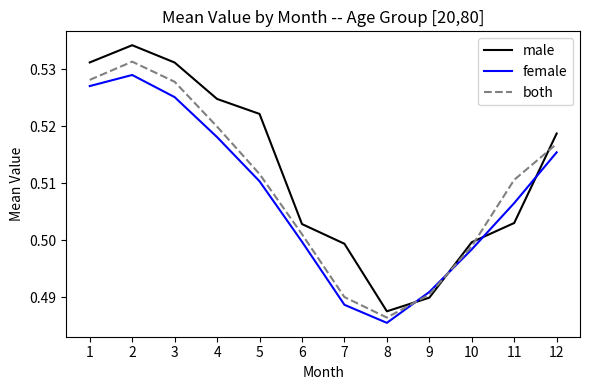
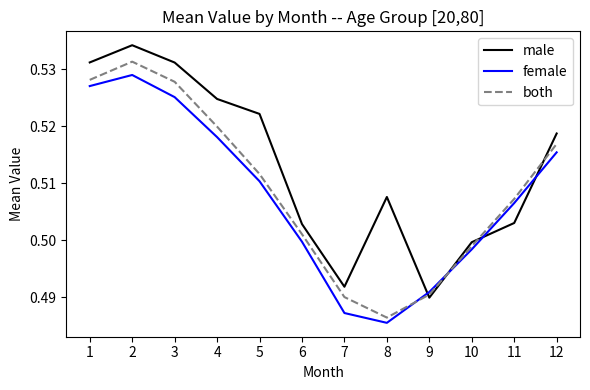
male, 7: 0.499 -> 0.492
female, 7: 0.489 -> 0.487
male, 8: 0.488 -> 0.508
both, 11: 0.511 -> 0.507
